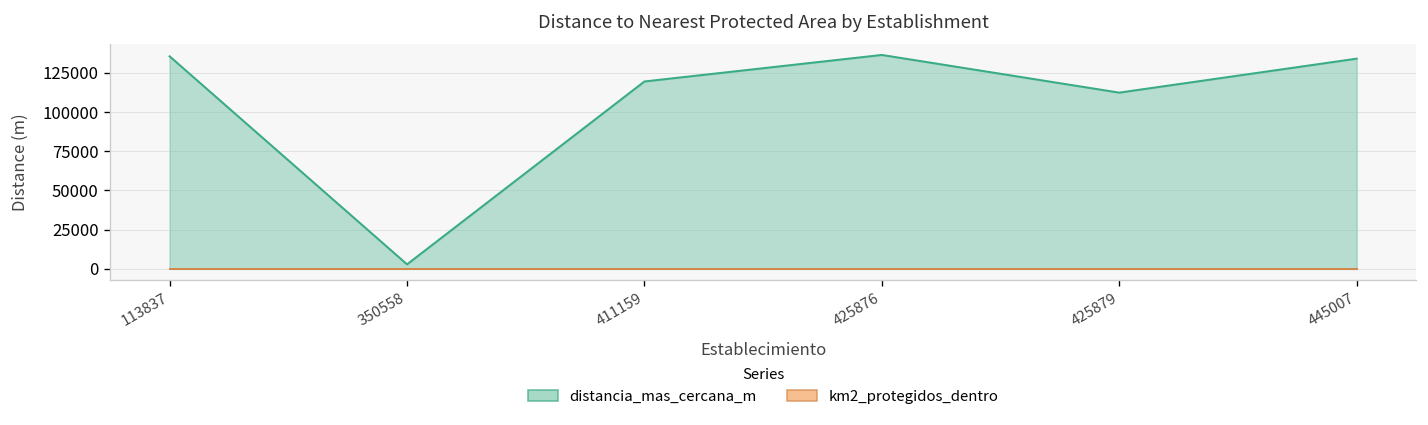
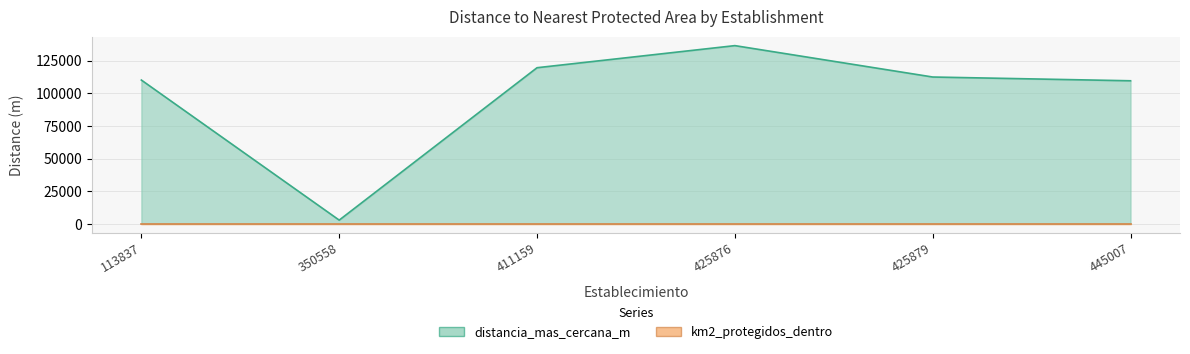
distancia_mas_cercana_m, 113837: 136000 -> 110000
distancia_mas_cercana_m, 445007: 134000 -> 110000
